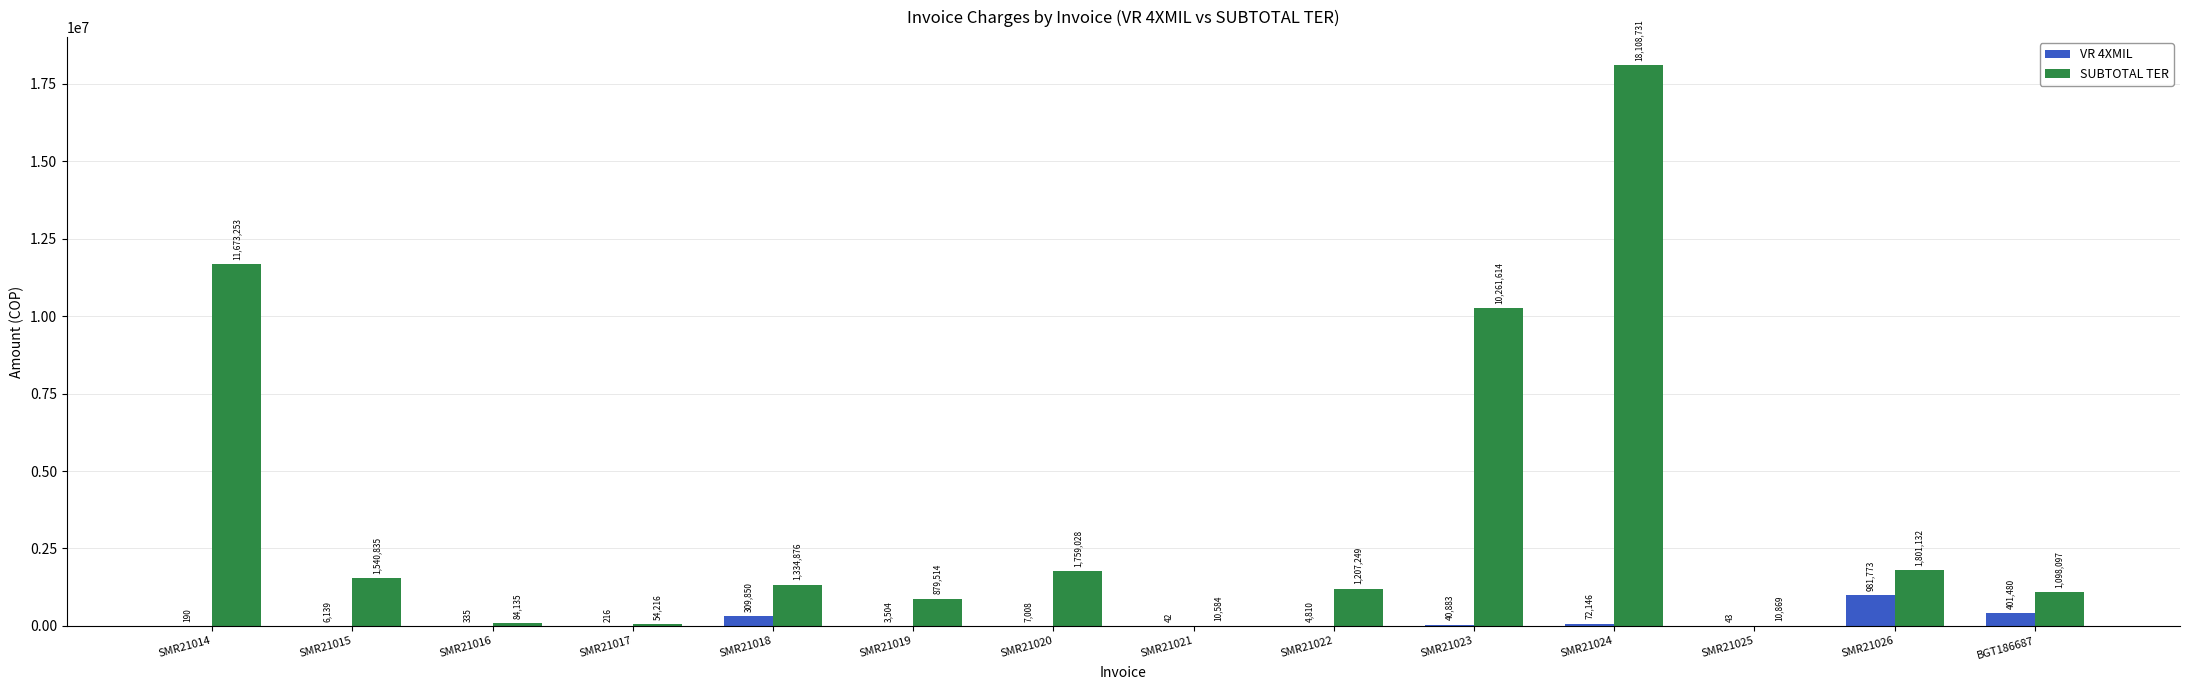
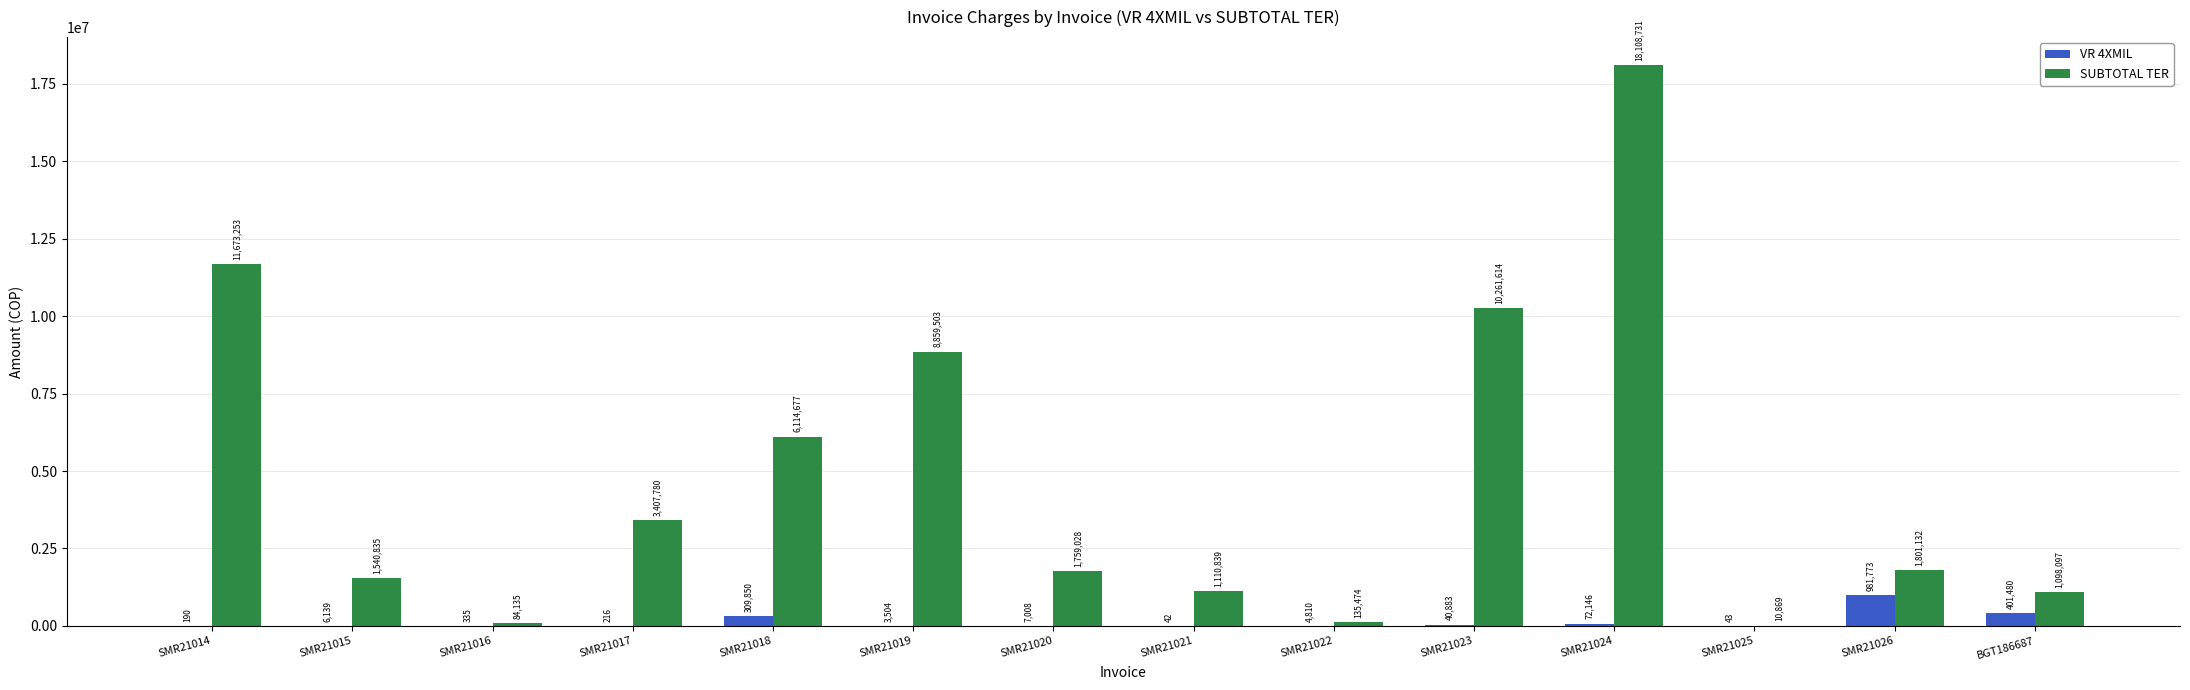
SUBTOTAL TER, SMR21017: 54,216 -> 3,407,780
SUBTOTAL TER, SMR21018: 1,334,876 -> 6,114,677
SUBTOTAL TER, SMR21019: 879,514 -> 8,859,503
SUBTOTAL TER, SMR21021: 10,584 -> 1,110,839
SUBTOTAL TER, SMR21022: 1,207,249 -> 135,474
